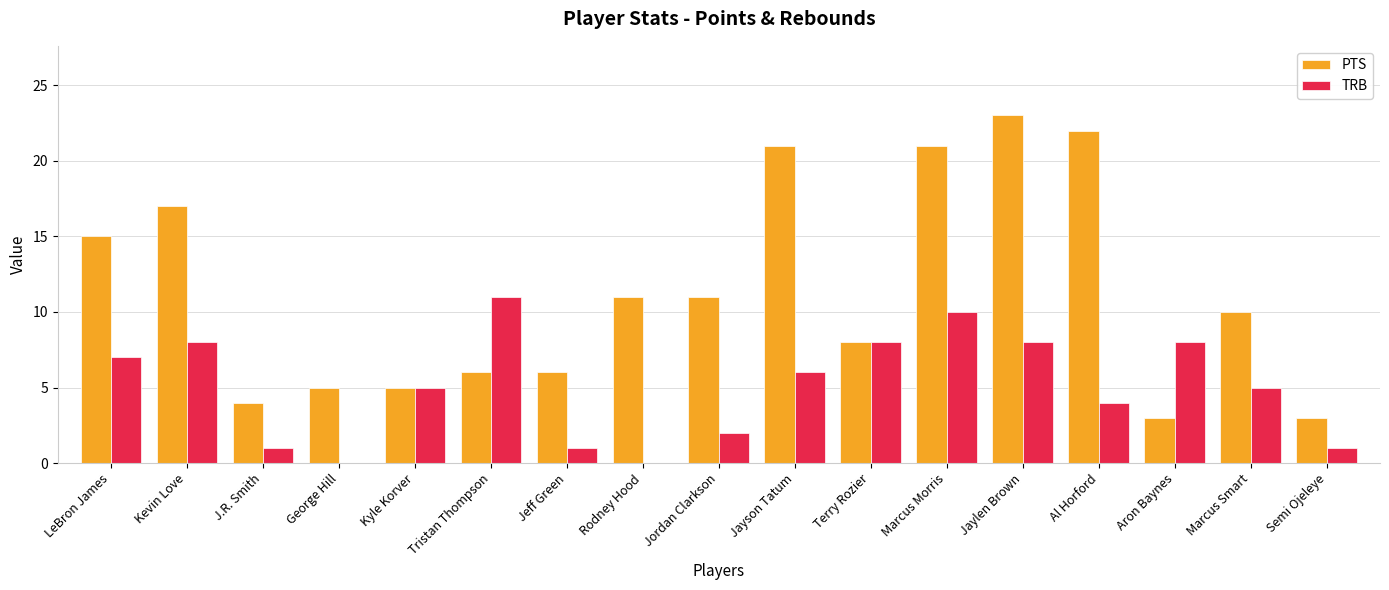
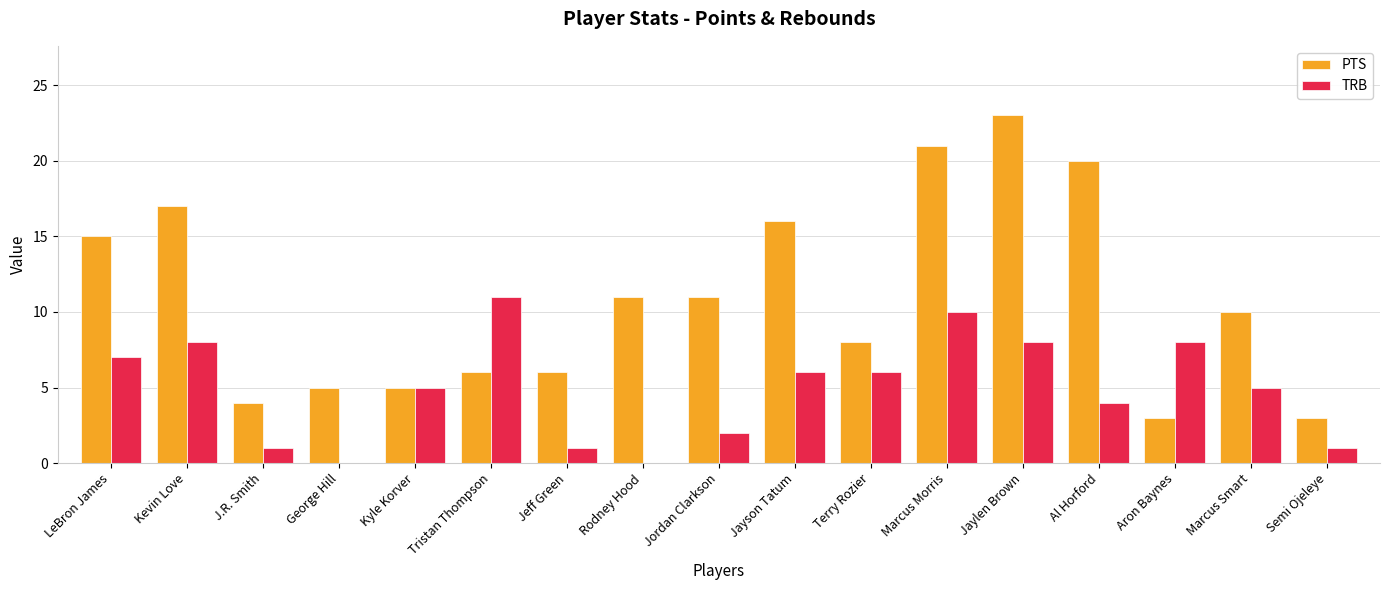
PTS, Jayson Tatum: 21 -> 16
TRB, Terry Rozier: 8 -> 6
PTS, Al Horford: 22 -> 20
